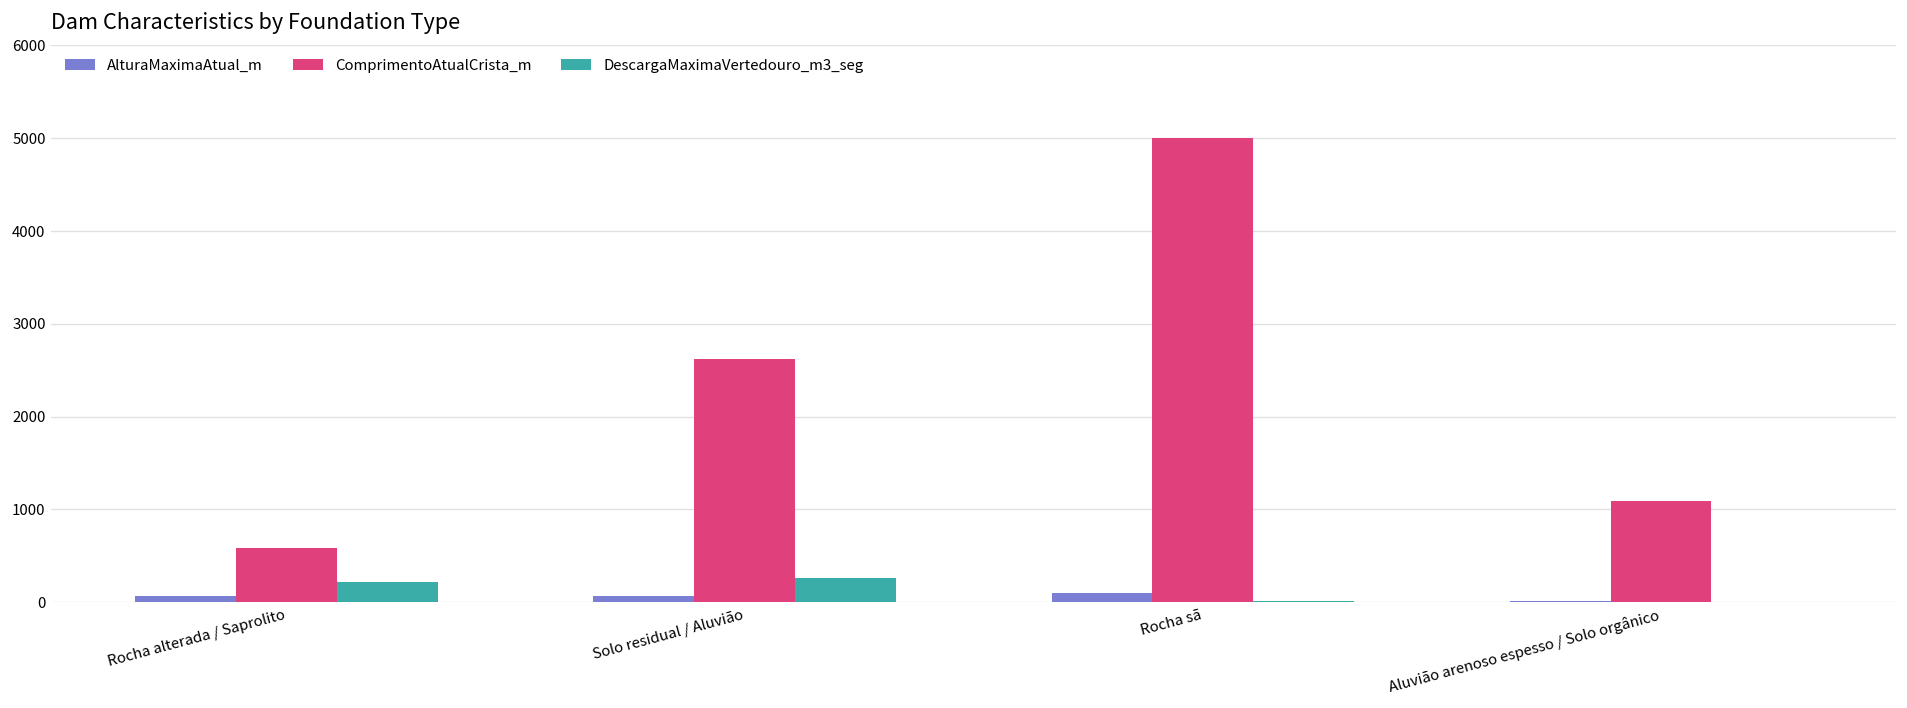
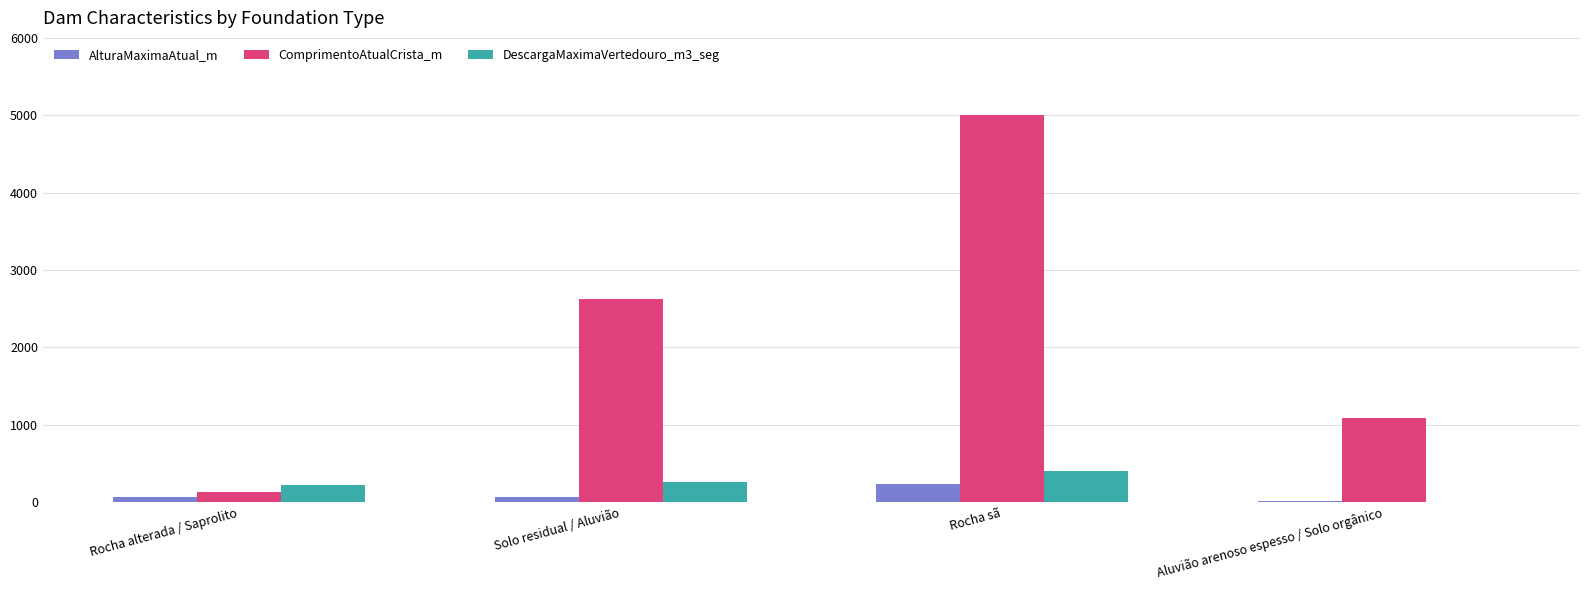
ComprimentoAtualCrista_m, Rocha alterada / Saprolito: 600 -> 100
AlturaMaximaAtual_m, Rocha sã: 100 -> 200
DescargaMaximaVertedouro_m3_seg, Rocha sã: 0 -> 400
